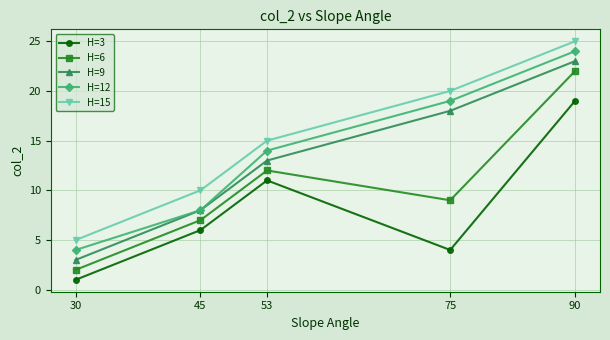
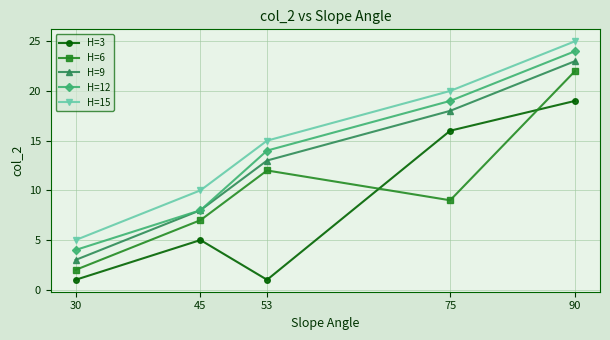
H=3, 45: 6 -> 5
H=3, 53: 11 -> 1
H=3, 75: 4 -> 16
